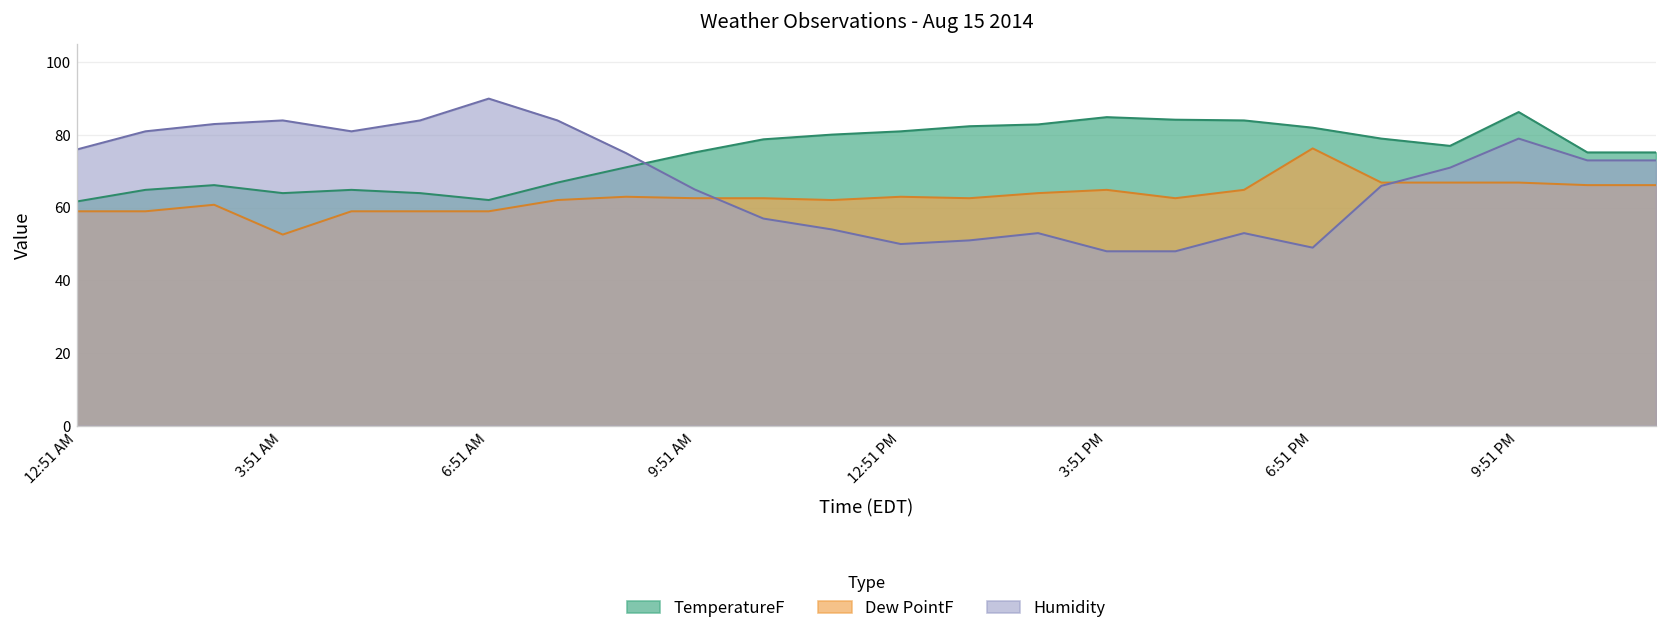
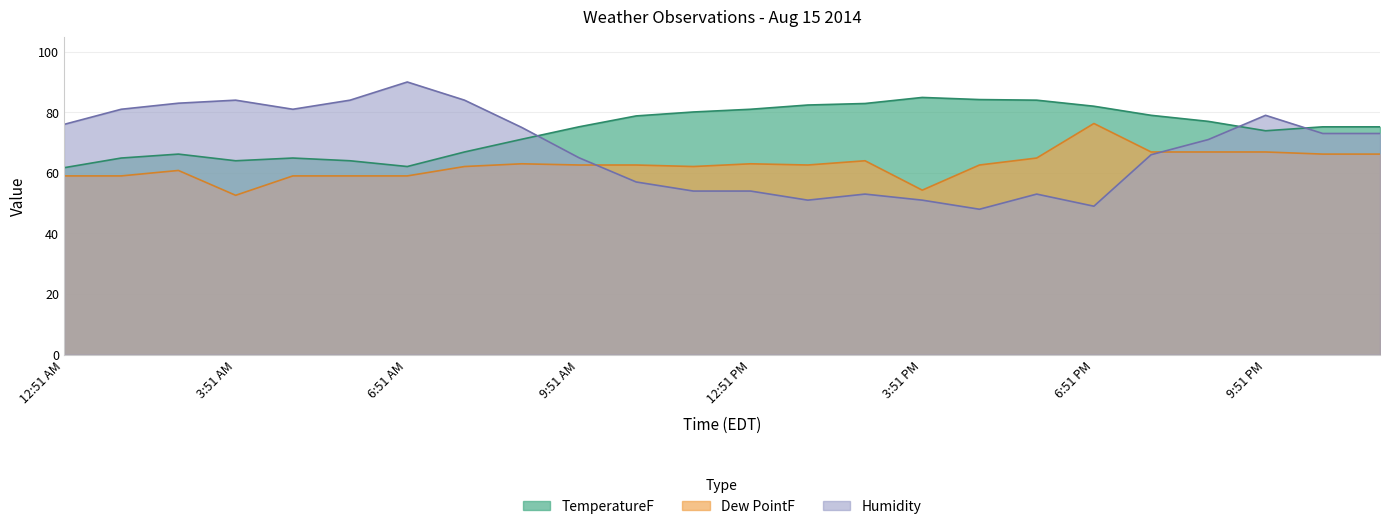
Humidity, 12:51 PM: 50 -> 54
Dew PointF, 3:51 PM: 65 -> 54
Humidity, 3:51 PM: 48 -> 51
TemperatureF, 9:51 PM: 86 -> 74
